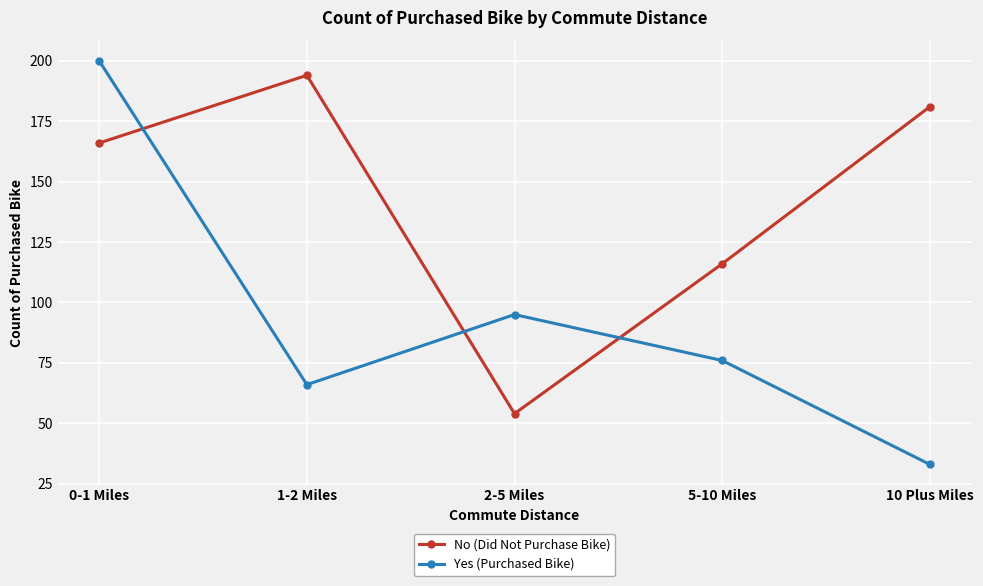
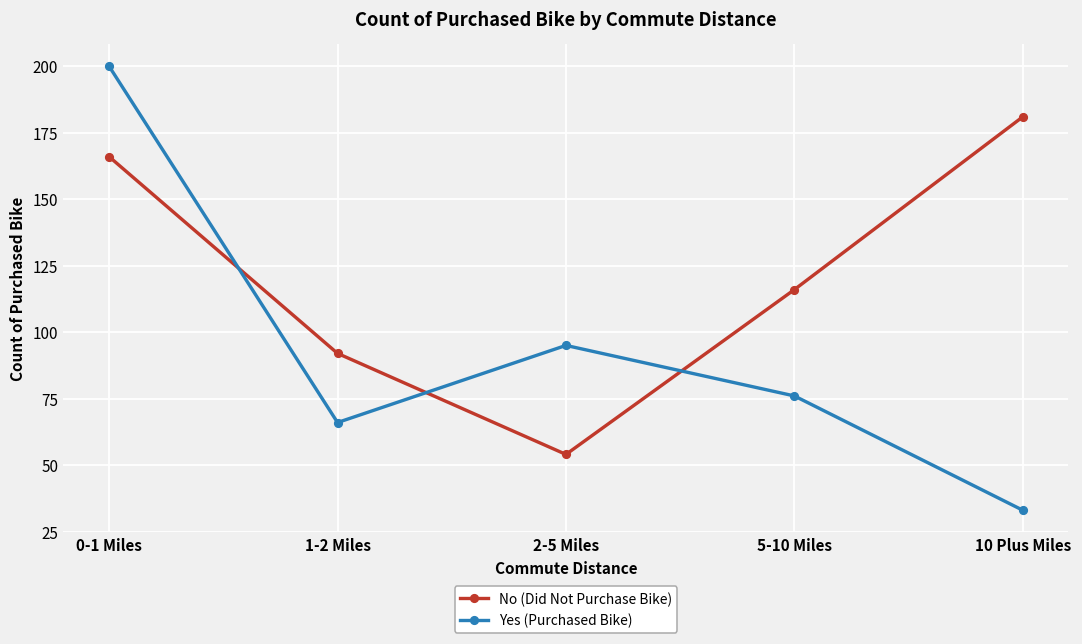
No (Did Not Purchase Bike), 1-2 Miles: 194 -> 92
